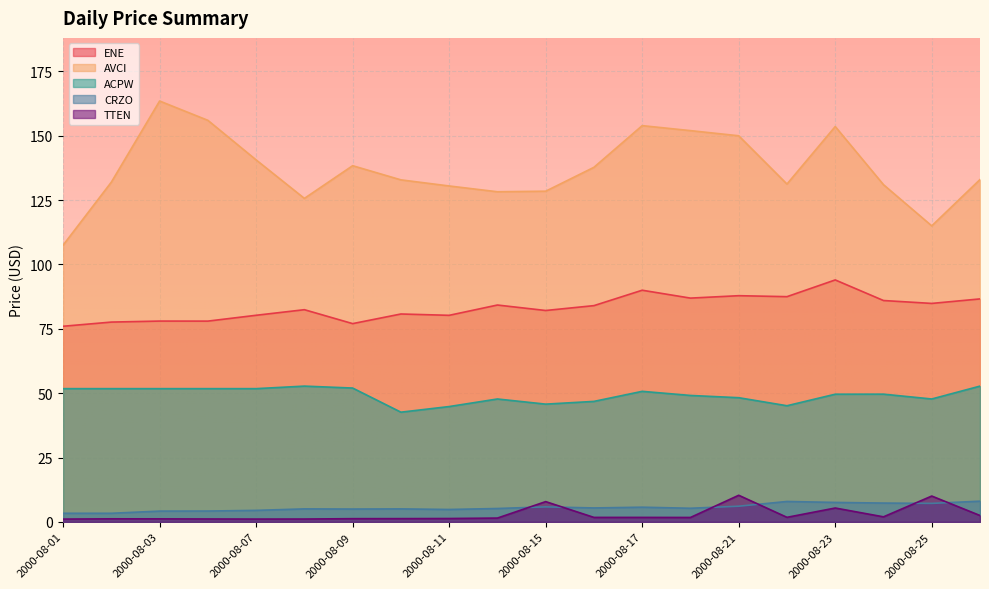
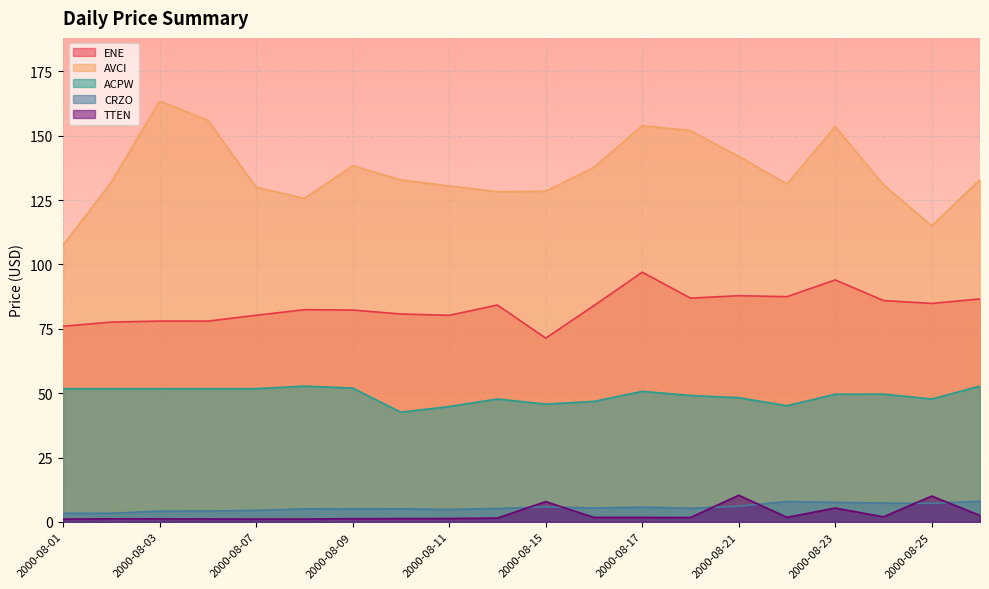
AVCI, 2000-08-07: 141 -> 130
ENE, 2000-08-09: 77 -> 82
ENE, 2000-08-15: 82 -> 71
ENE, 2000-08-17: 90 -> 97
AVCI, 2000-08-21: 150 -> 142
